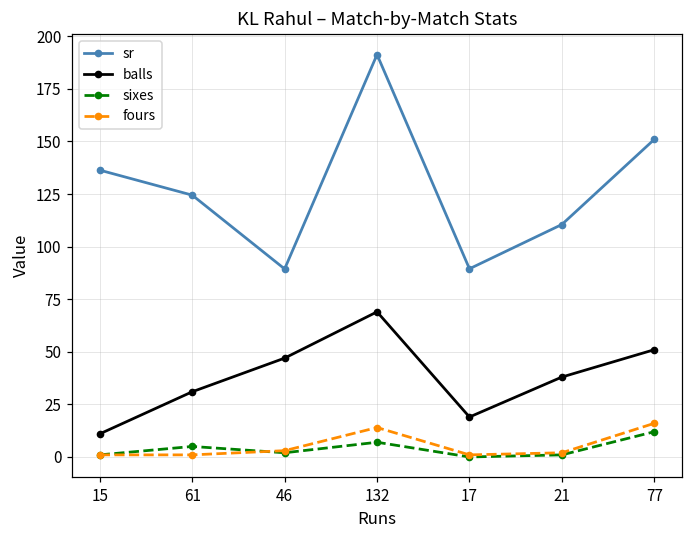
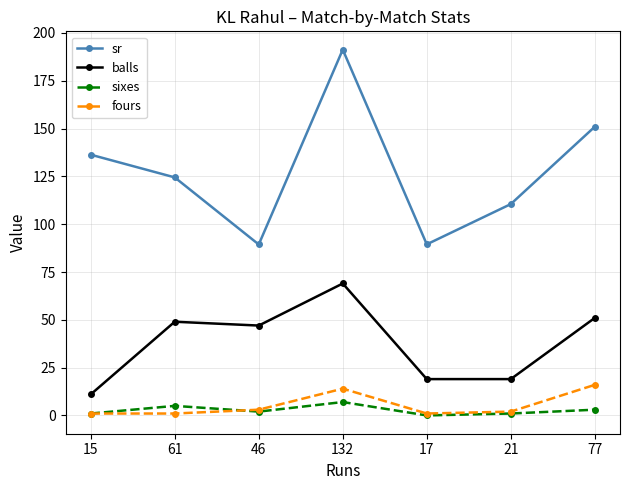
balls, 61: 31 -> 49
balls, 21: 38 -> 19
sixes, 77: 12 -> 3
